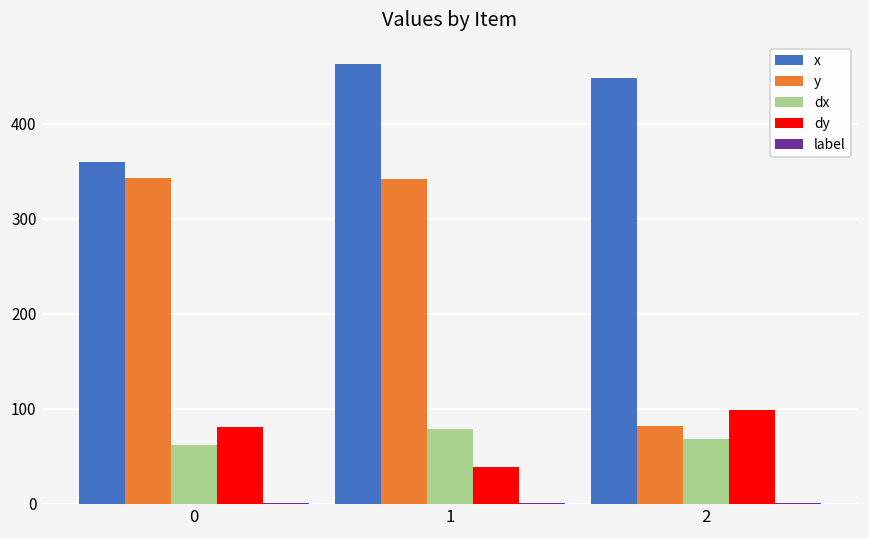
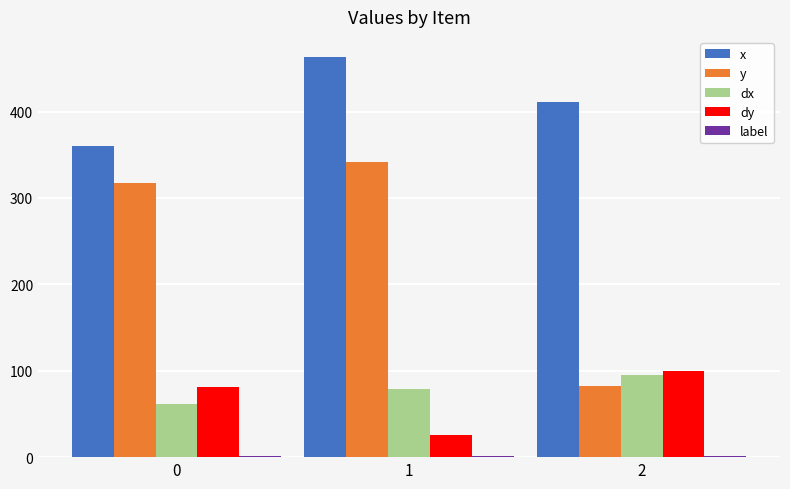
y, 0: 340 -> 320
dy, 1: 40 -> 30
x, 2: 450 -> 410
dx, 2: 70 -> 100
